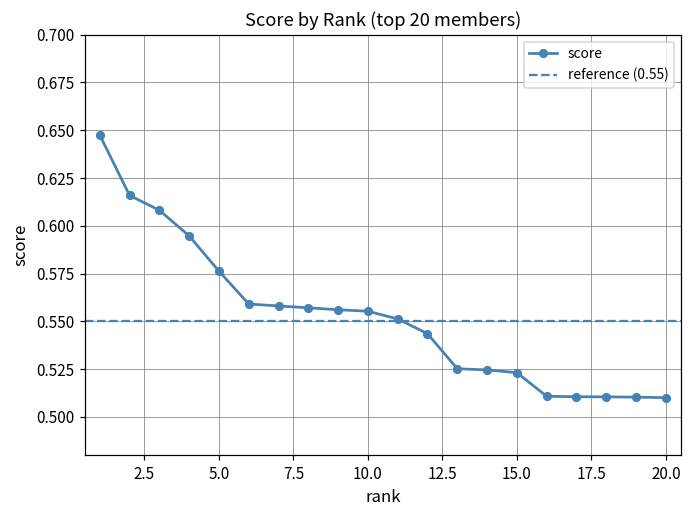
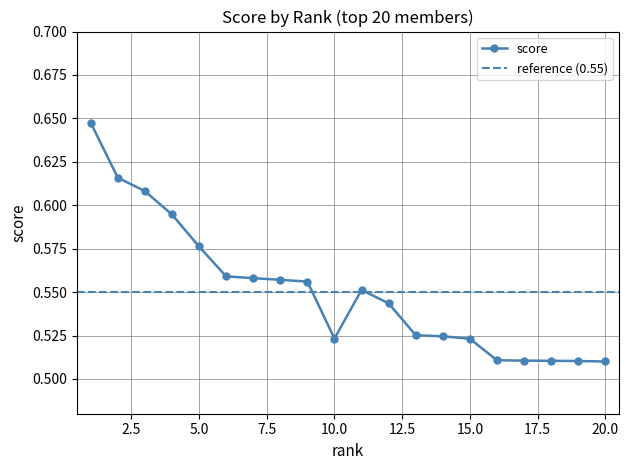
10.0: 0.555 -> 0.523
